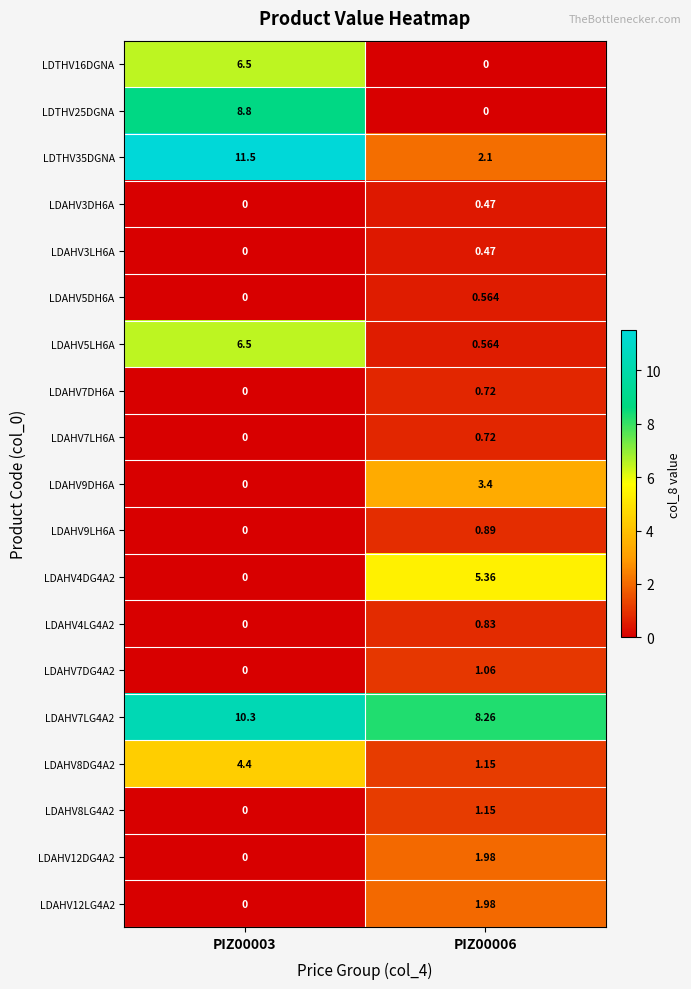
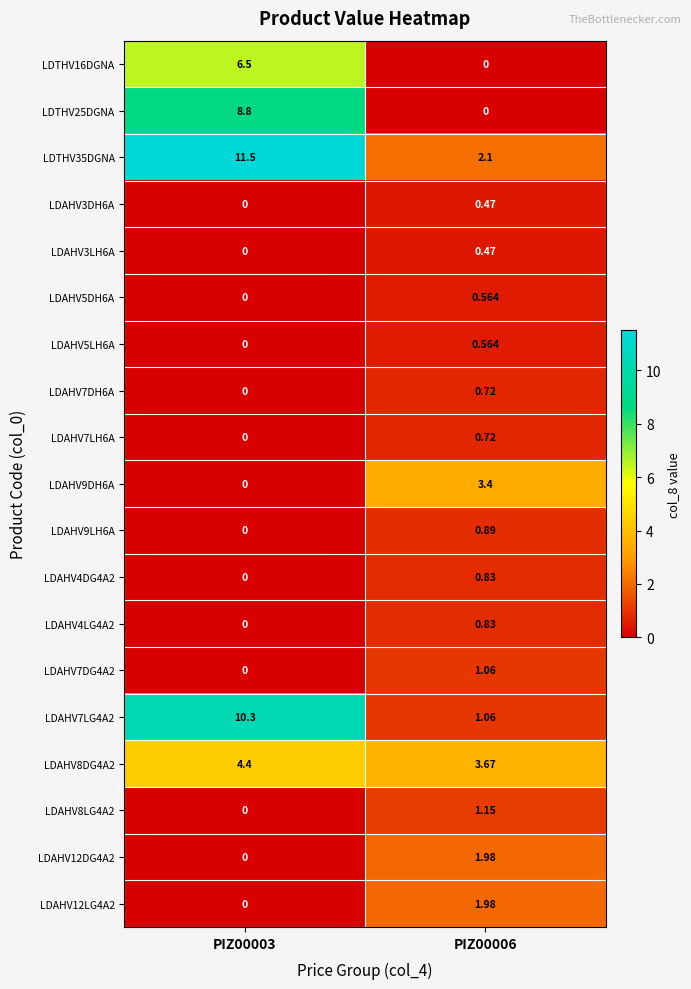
LDAHV5LH6A, PIZ00003: 6.5 -> 0
LDAHV4DG4A2, PIZ00006: 5.36 -> 0.83
LDAHV7LG4A2, PIZ00006: 8.26 -> 1.06
LDAHV8DG4A2, PIZ00006: 1.15 -> 3.67
